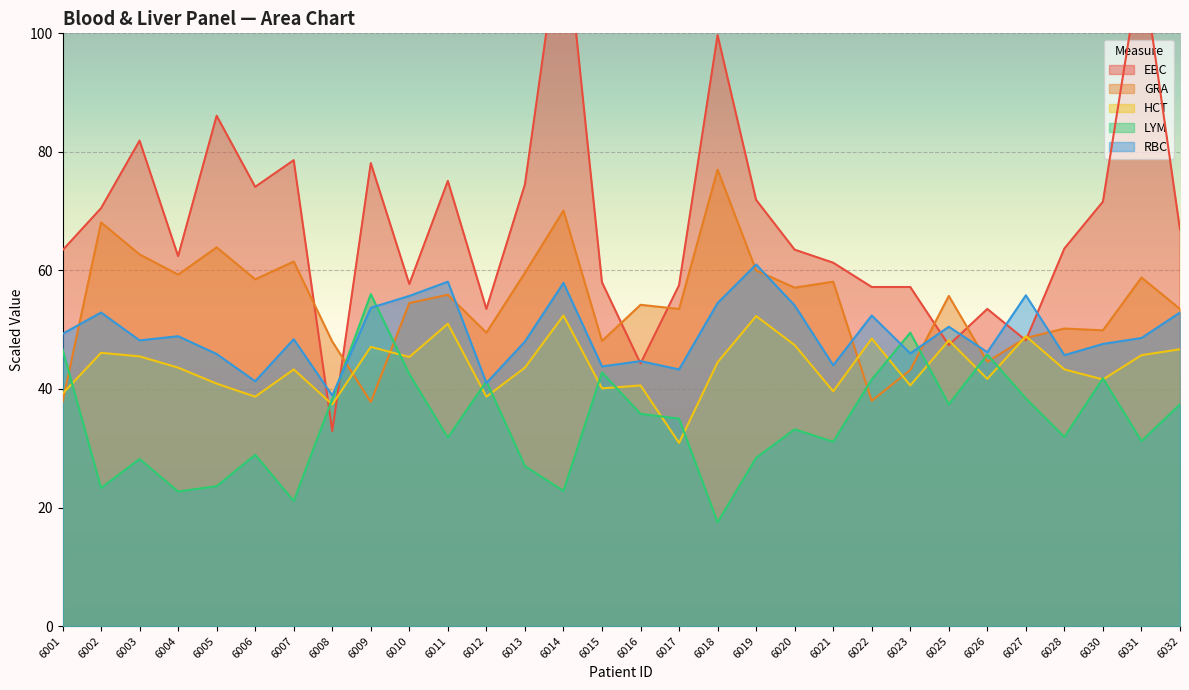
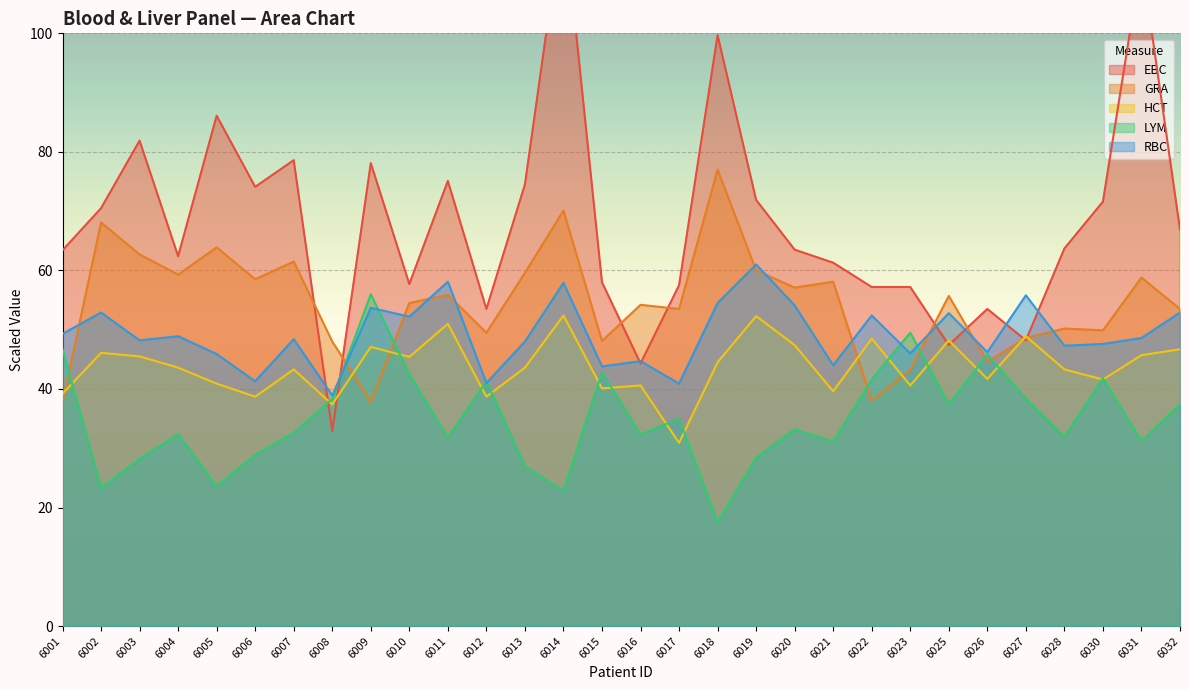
LYM, 6004: 23 -> 32
LYM, 6007: 21 -> 33
RBC, 6010: 56 -> 52
LYM, 6016: 36 -> 32
RBC, 6017: 43 -> 41
RBC, 6025: 51 -> 53
RBC, 6028: 46 -> 47
